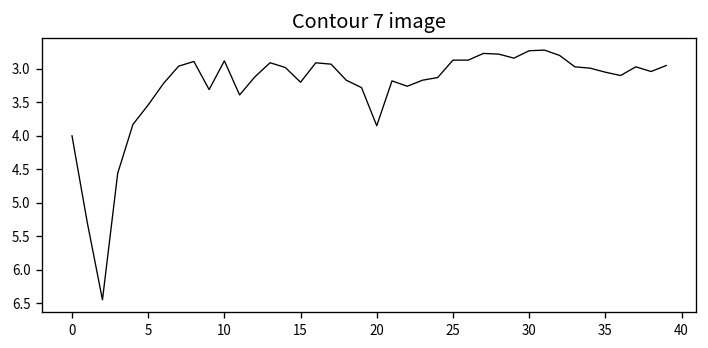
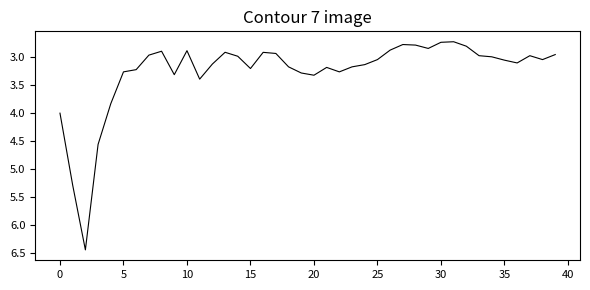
5: 3.5 -> 3.3
20: 3.9 -> 3.3
25: 2.9 -> 3.0
